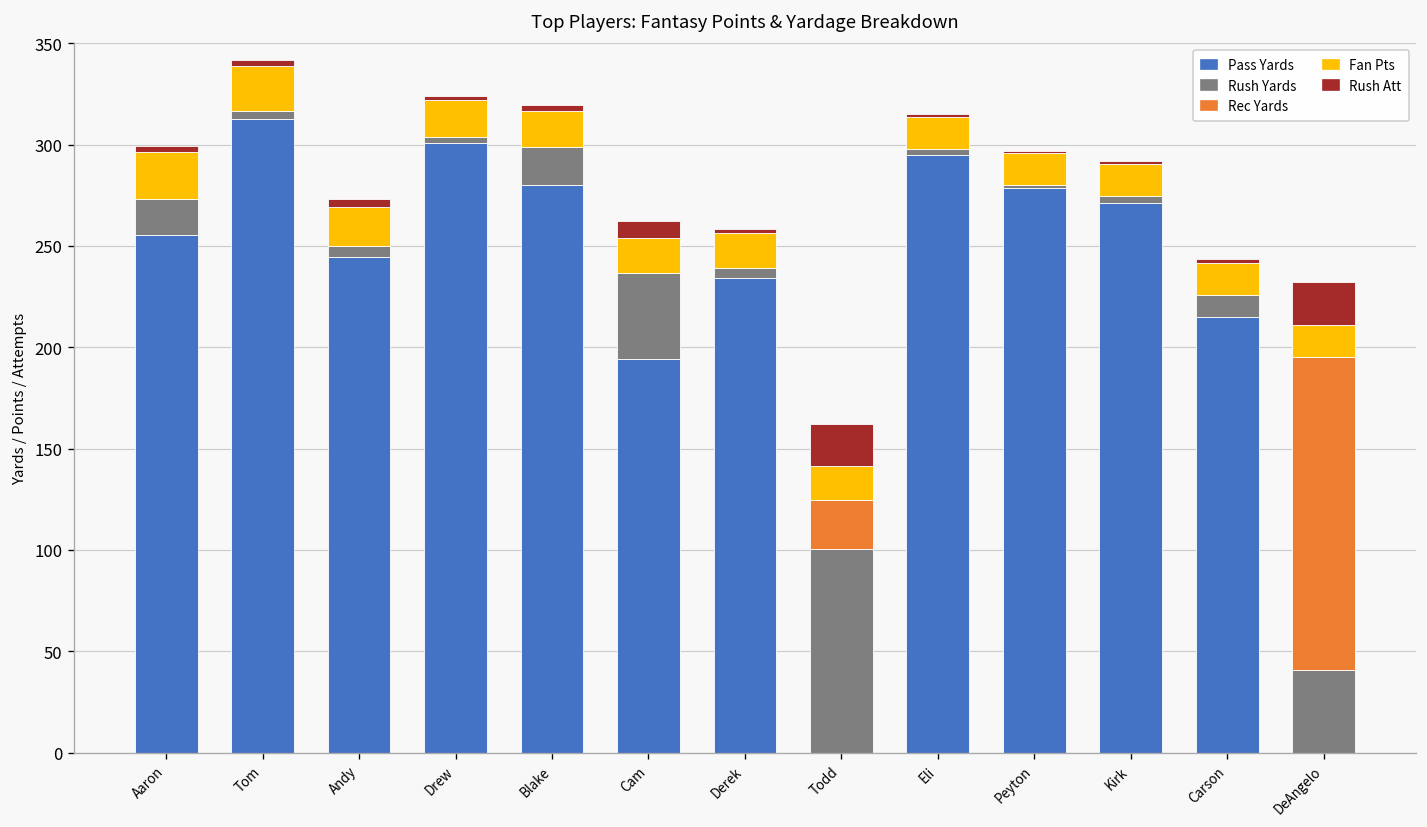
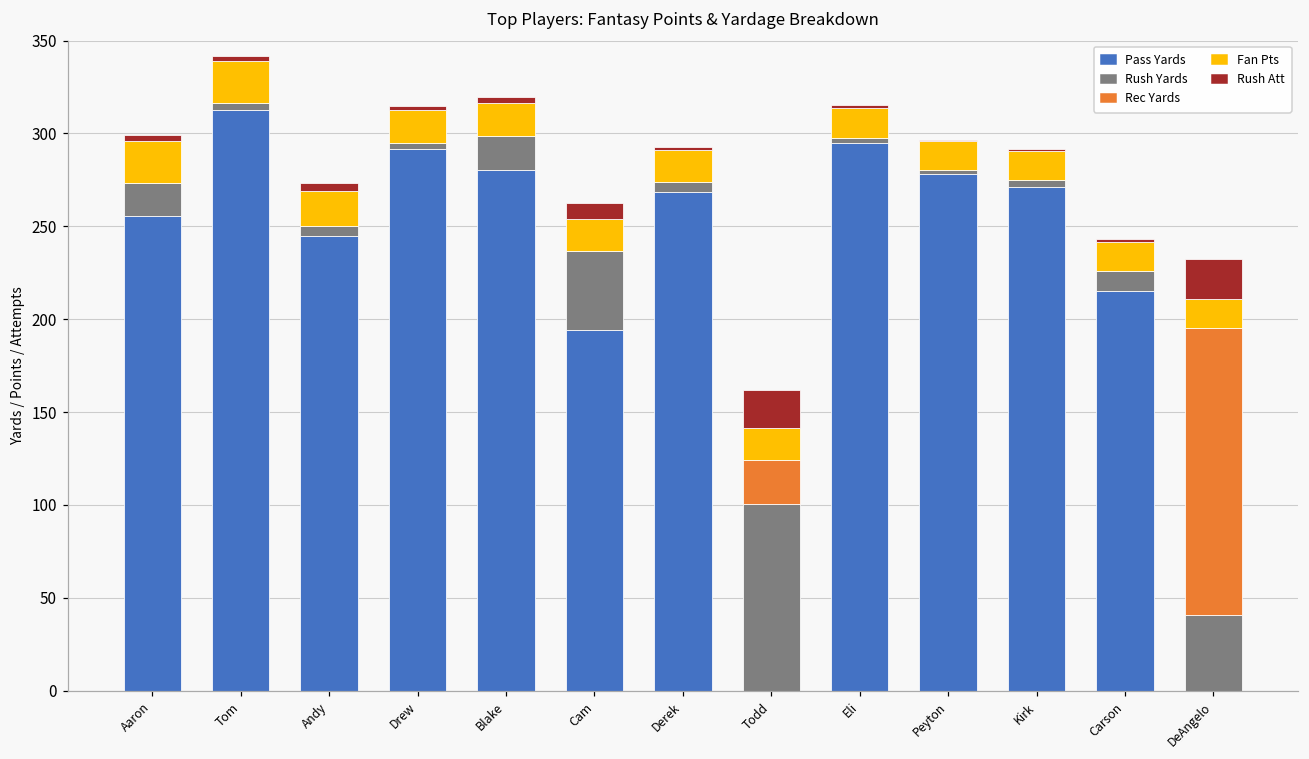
Pass Yards, Drew: 301 -> 292
Pass Yards, Derek: 234 -> 269
